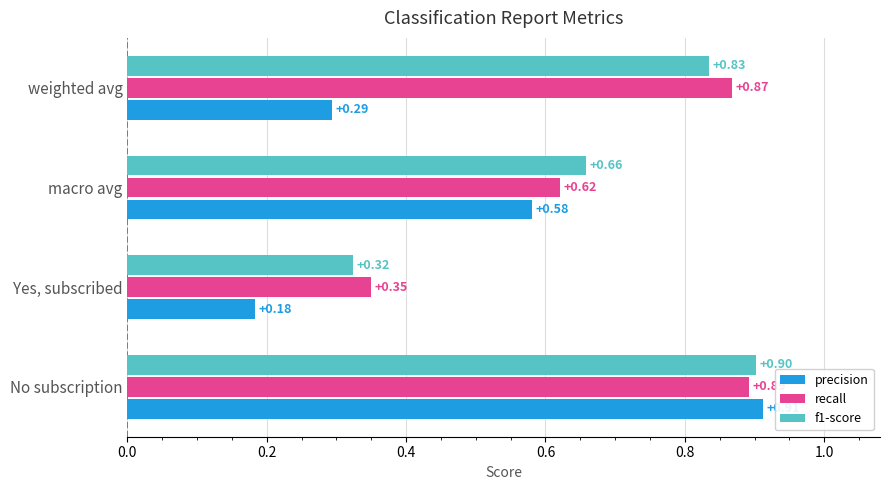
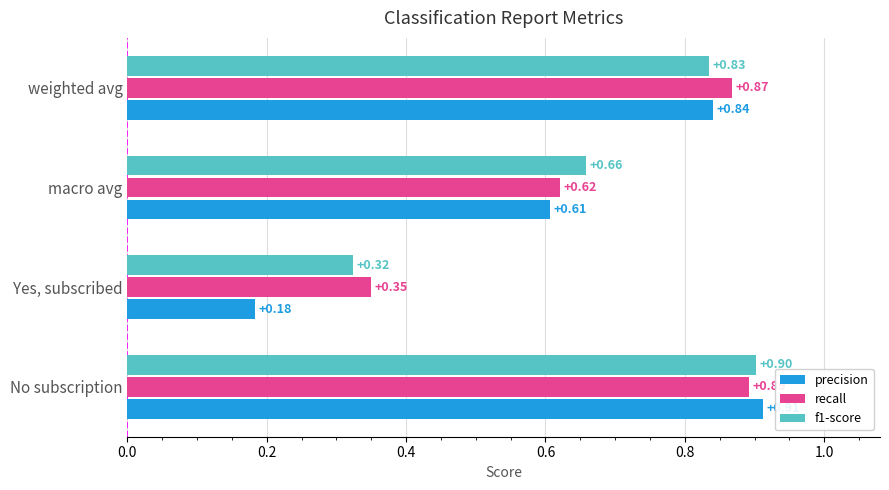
precision, weighted avg: +0.29 -> +0.84
precision, macro avg: +0.58 -> +0.61
